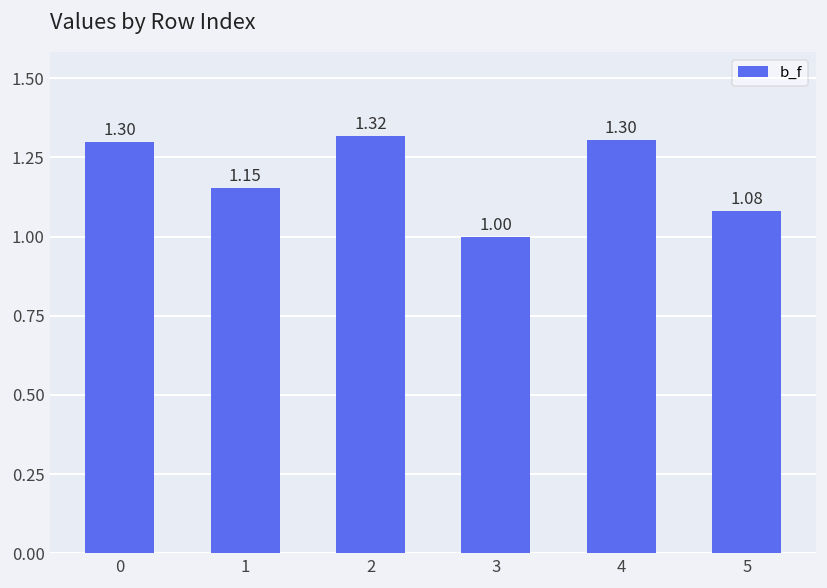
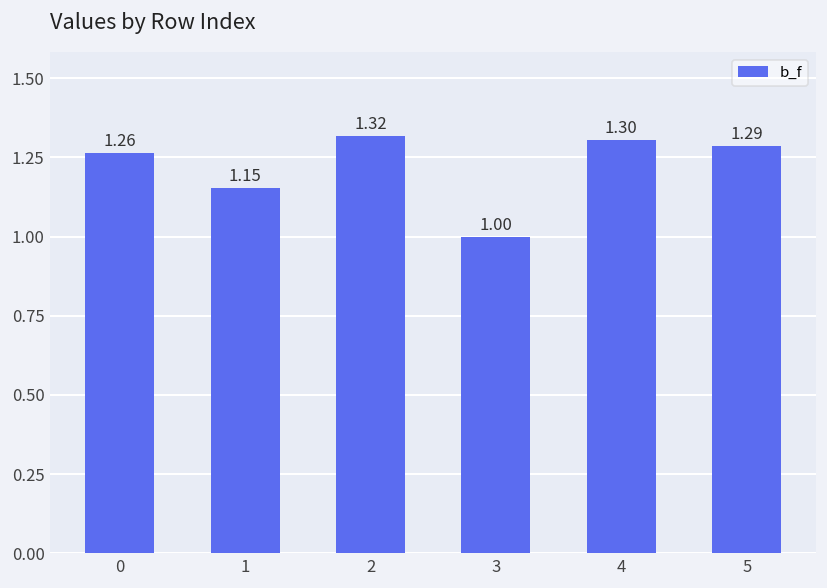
0: 1.30 -> 1.26
5: 1.08 -> 1.29
